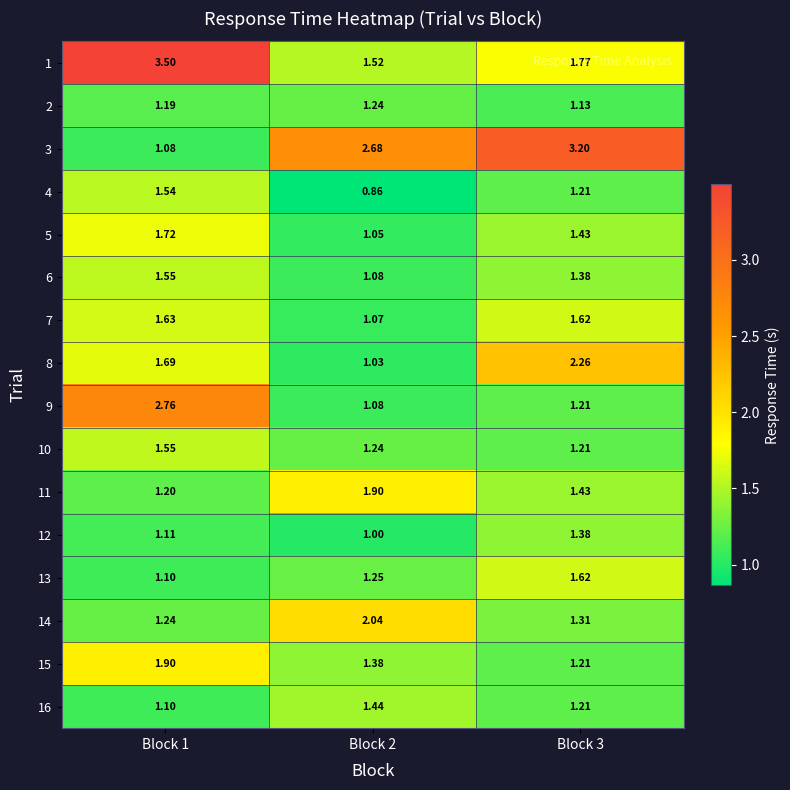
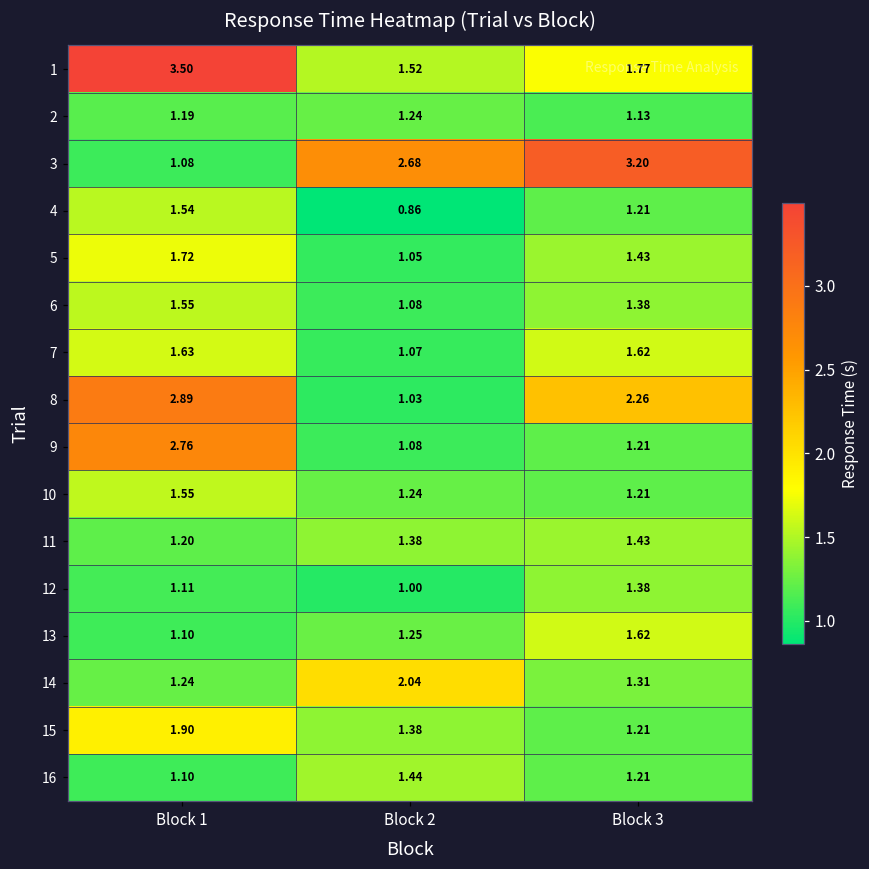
8, Block 1: 1.69 -> 2.89
11, Block 2: 1.90 -> 1.38
